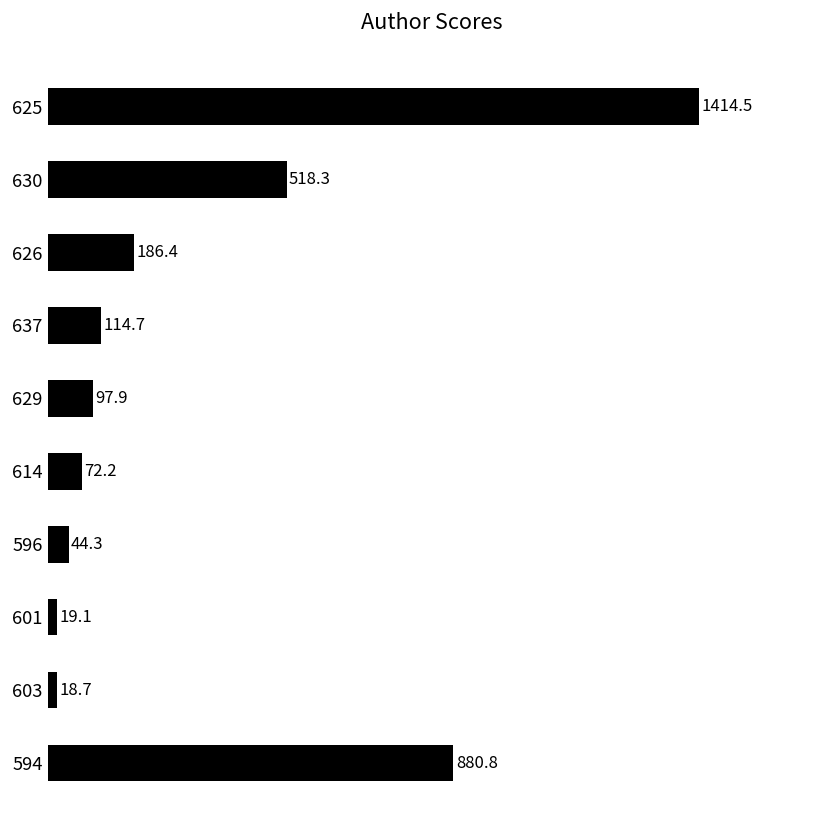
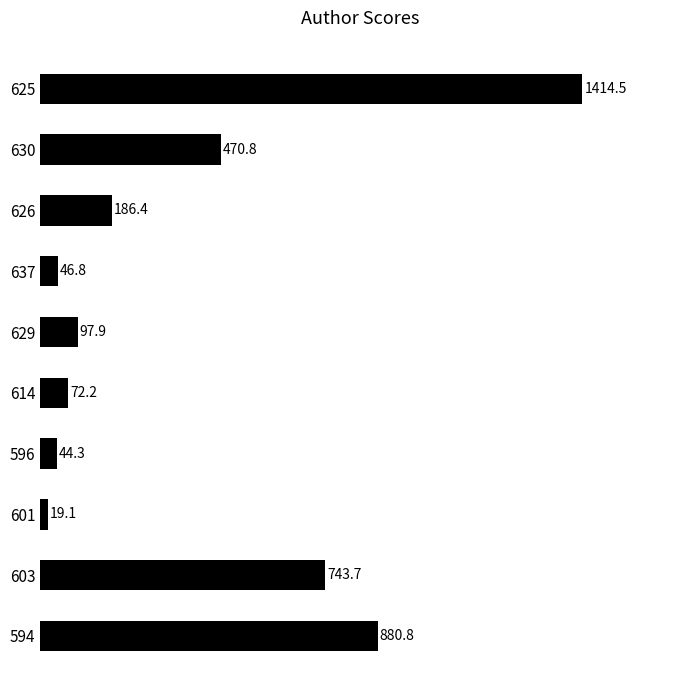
630: 518.3 -> 470.8
637: 114.7 -> 46.8
603: 18.7 -> 743.7
